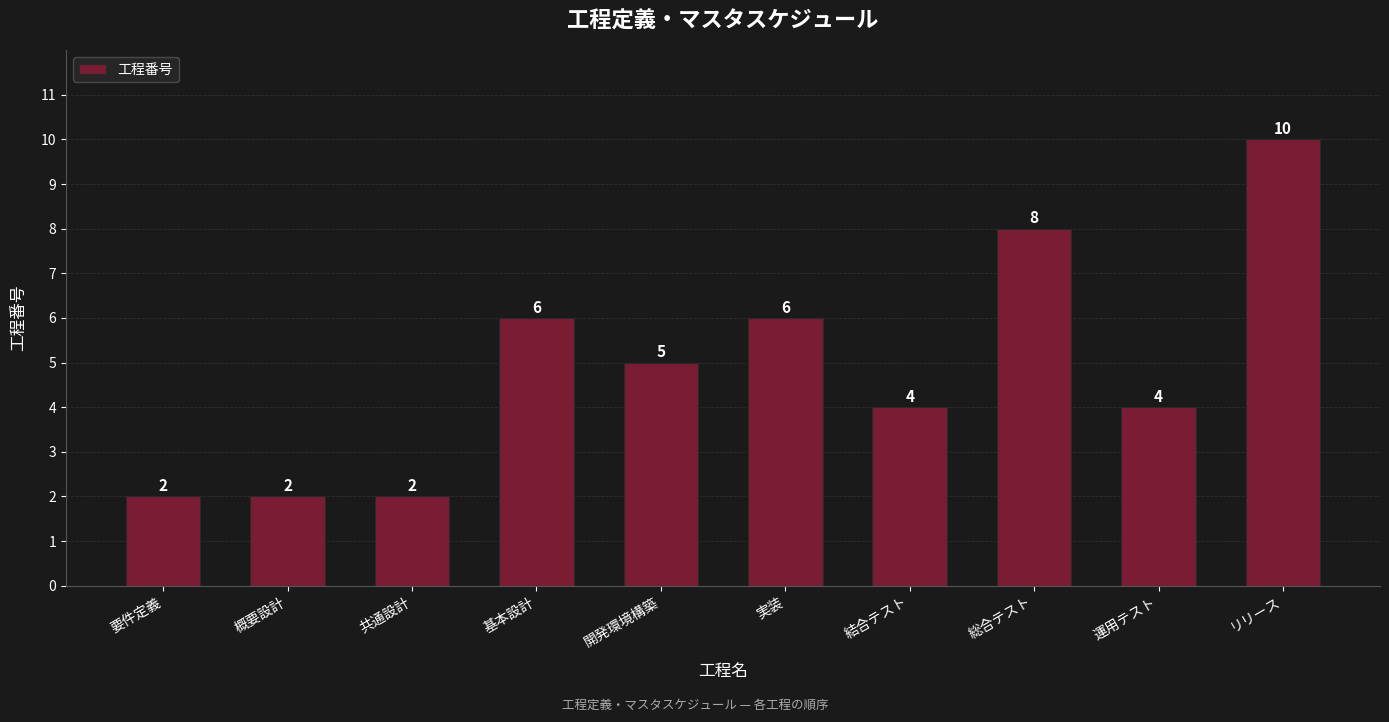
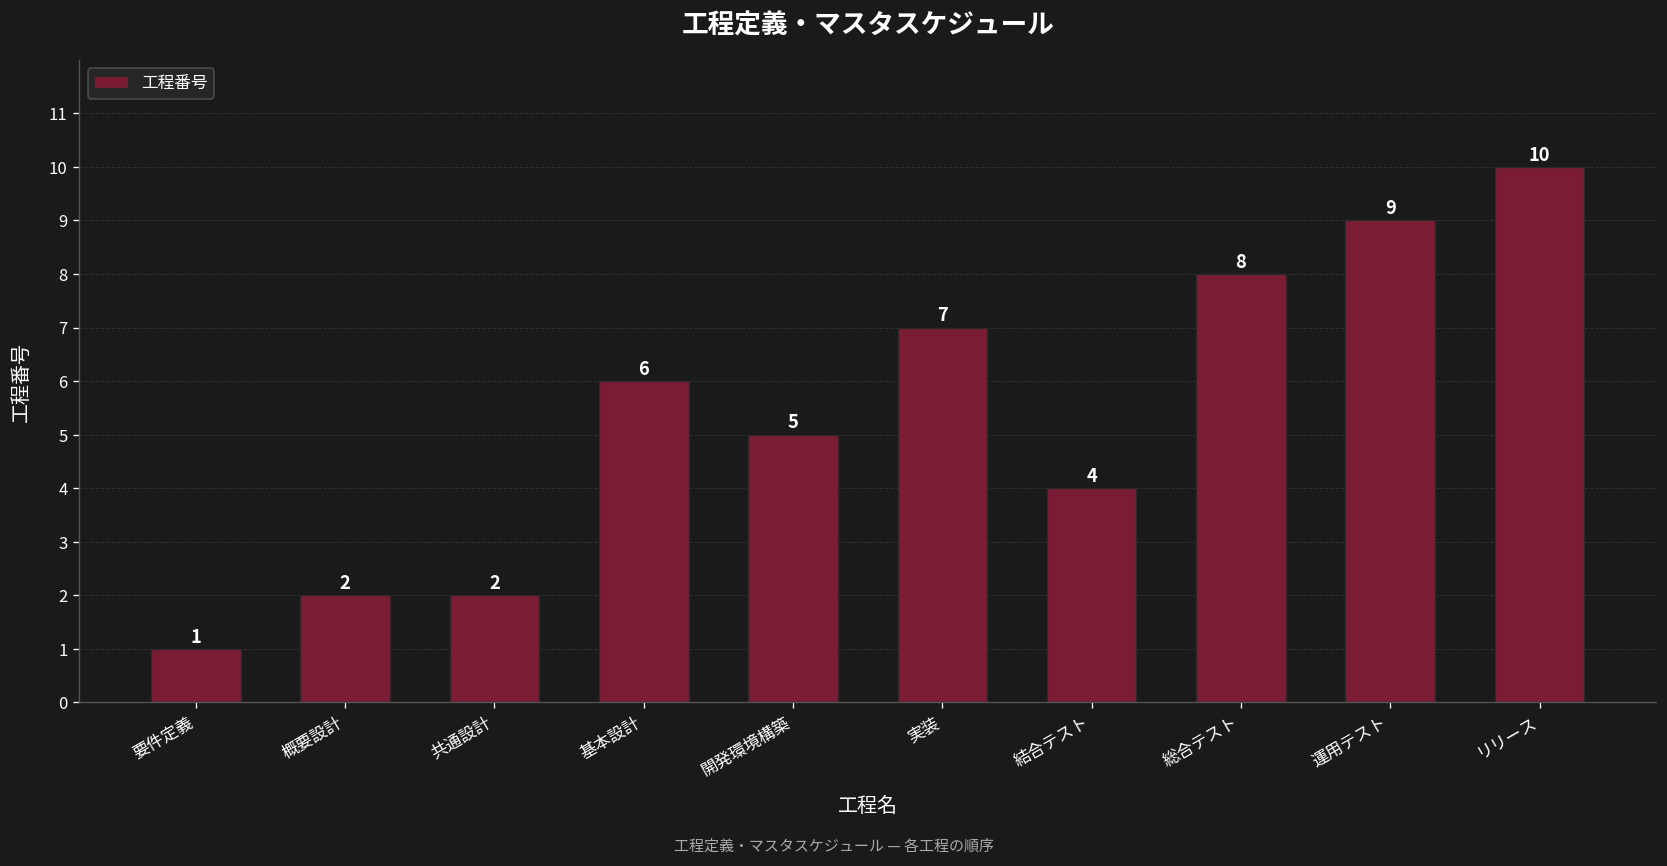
要件定義: 2 -> 1
実装: 6 -> 7
運用テスト: 4 -> 9
